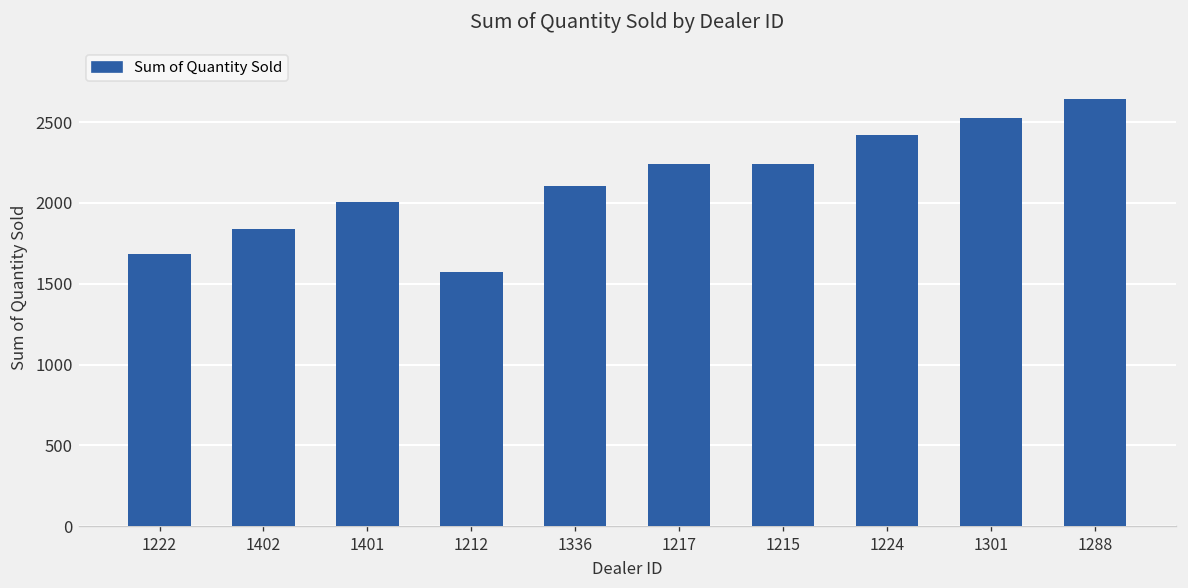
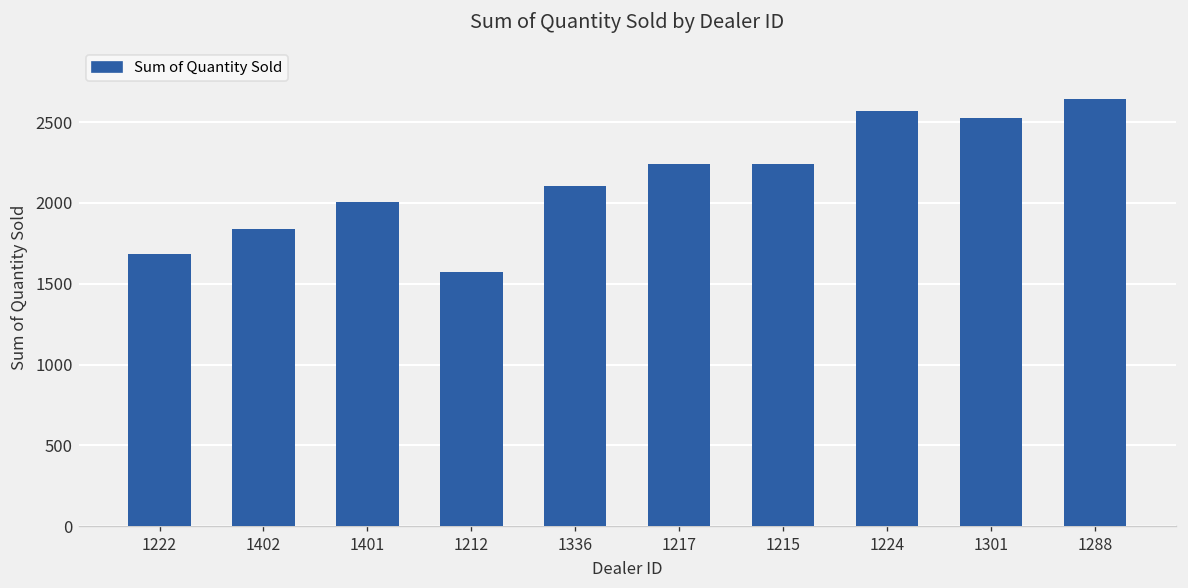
1224: 2420 -> 2570
